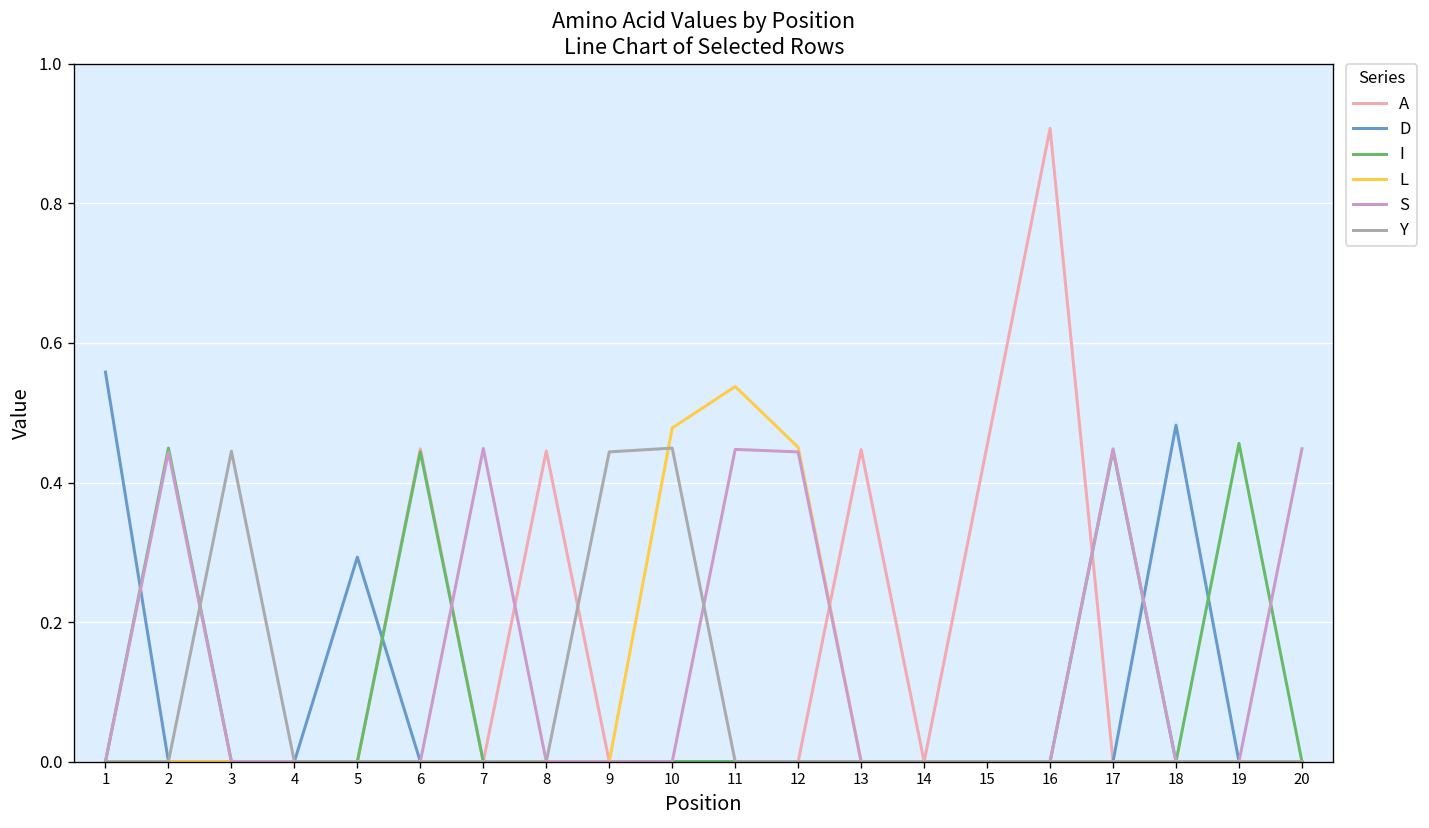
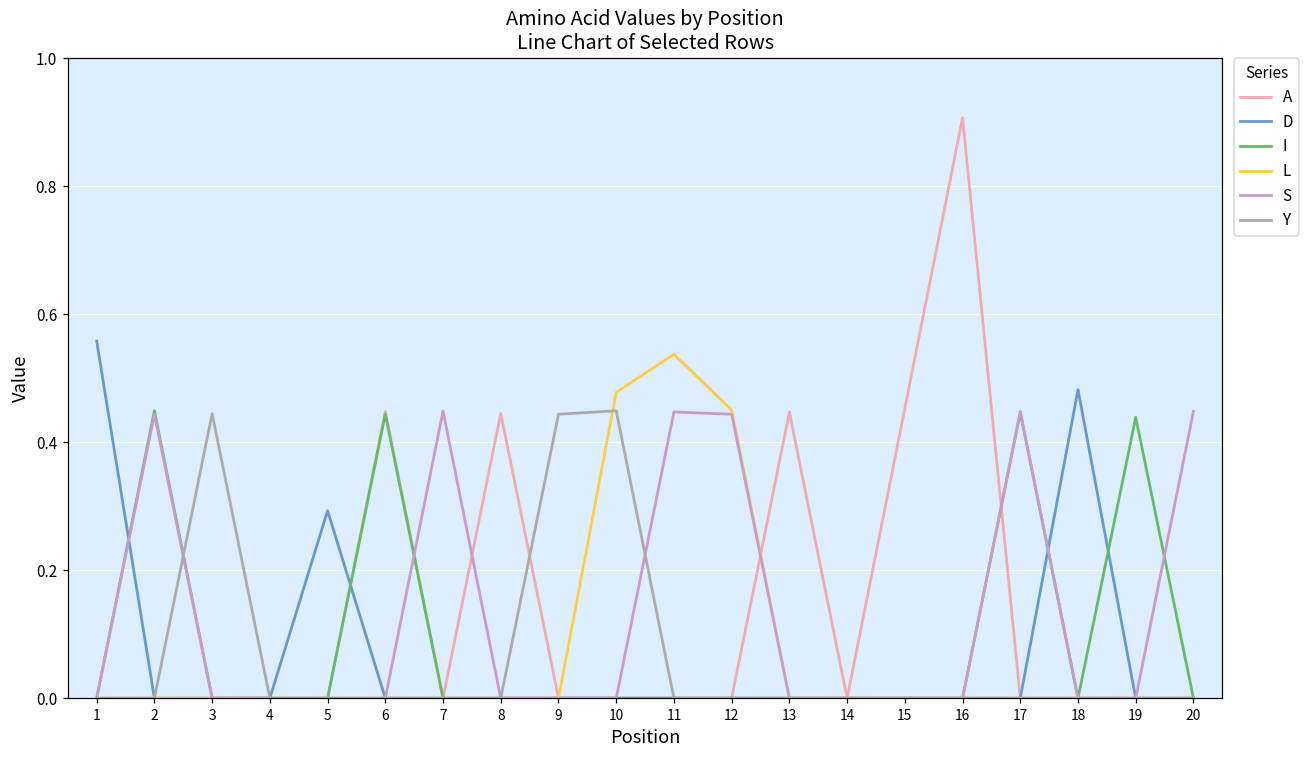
I, 19: 0.46 -> 0.44
